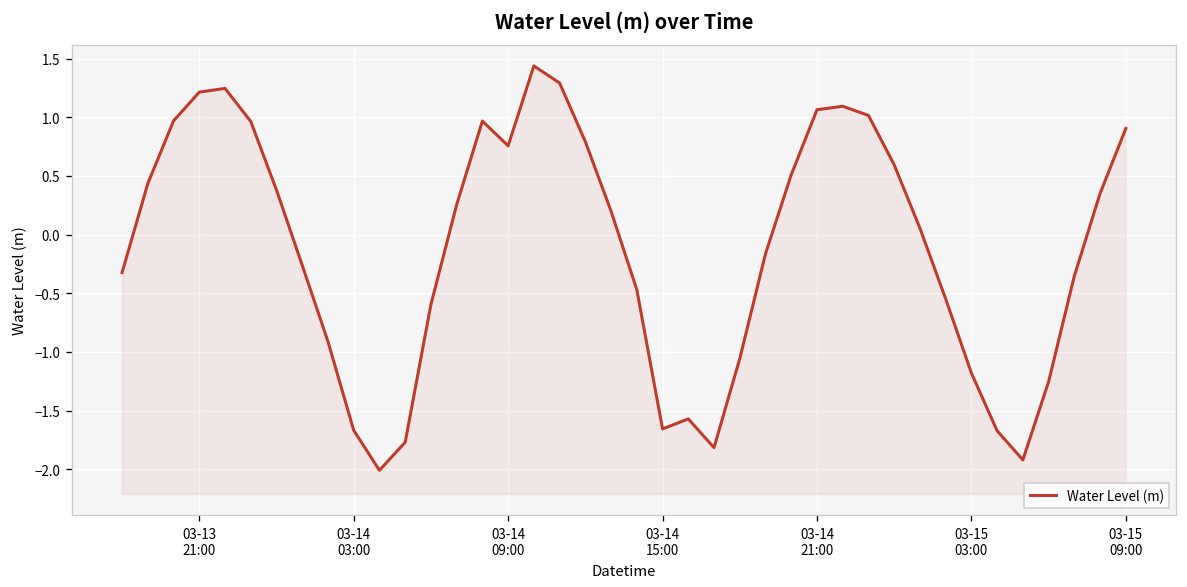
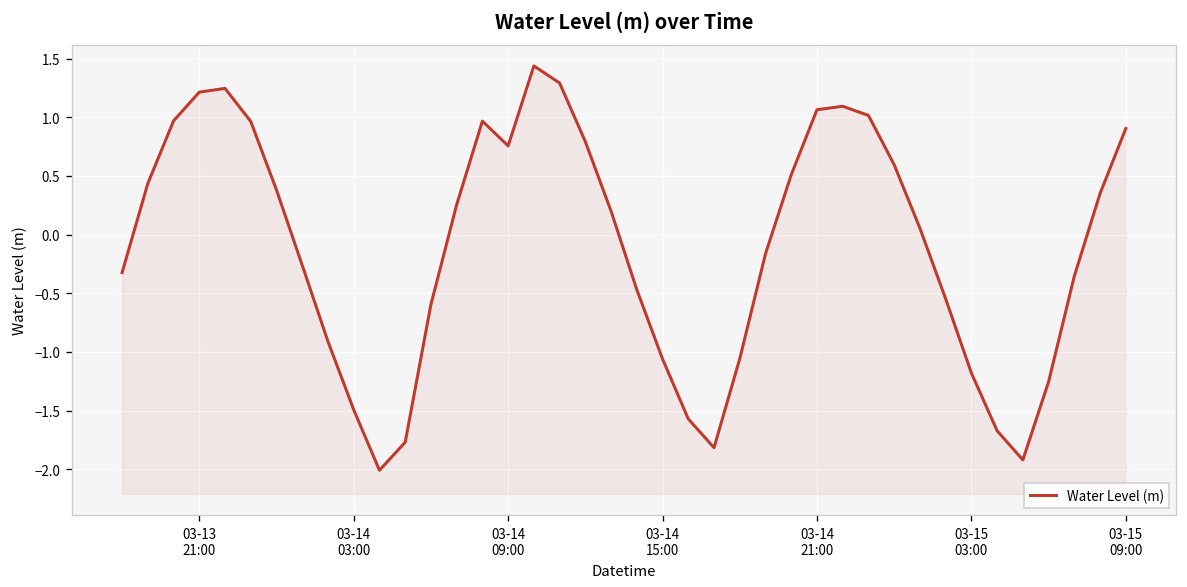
03-14 03:00: -1.7 -> -1.5
03-14 15:00: -1.7 -> -1.1
